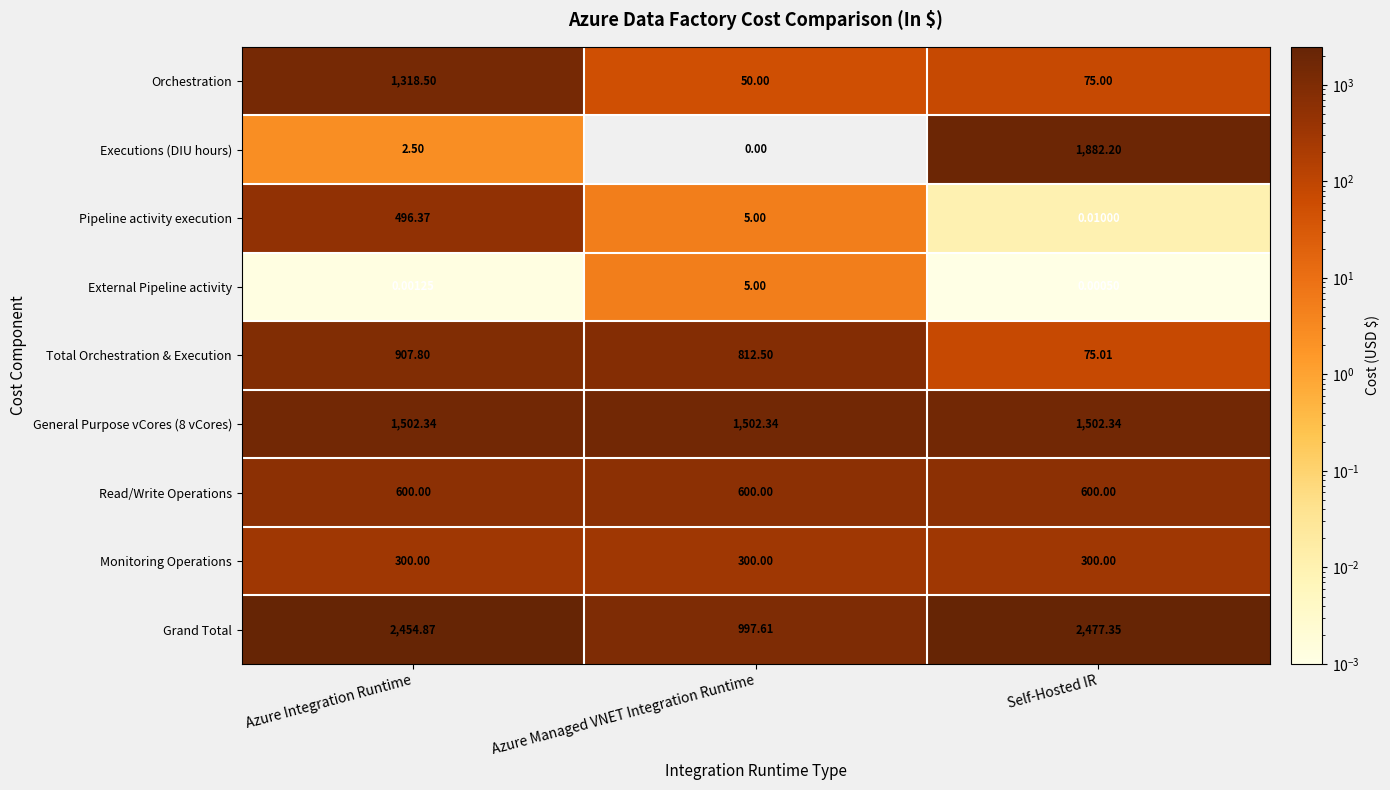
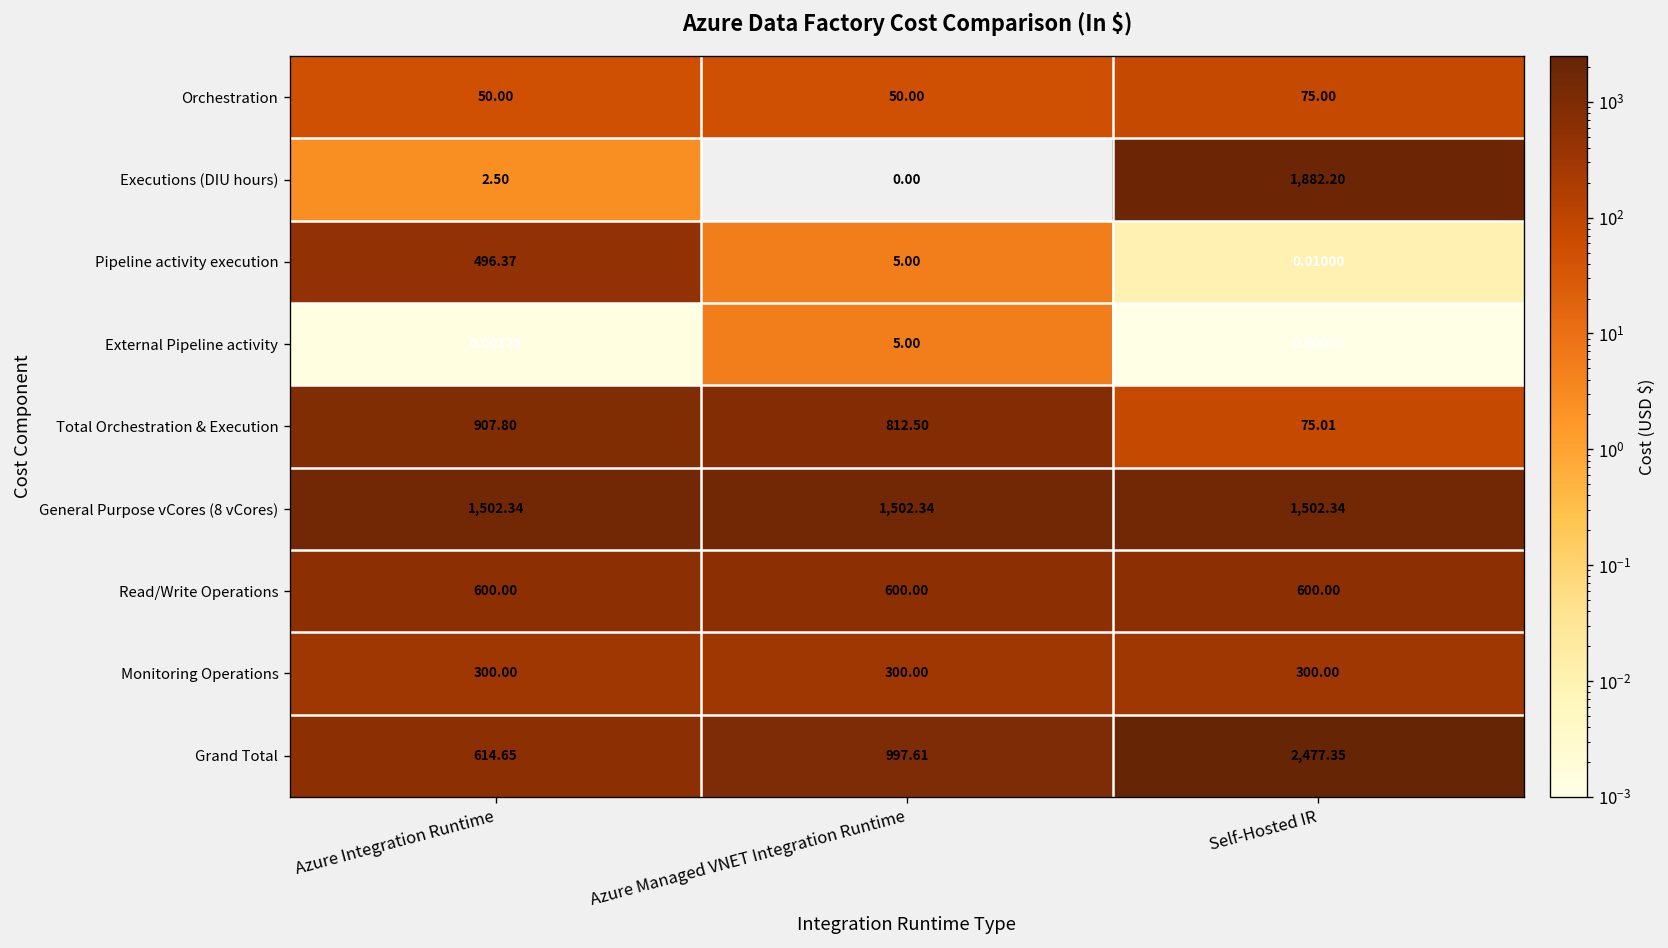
Orchestration, Azure Integration Runtime: 1,318.50 -> 50.00
Grand Total, Azure Integration Runtime: 2,454.87 -> 614.65
